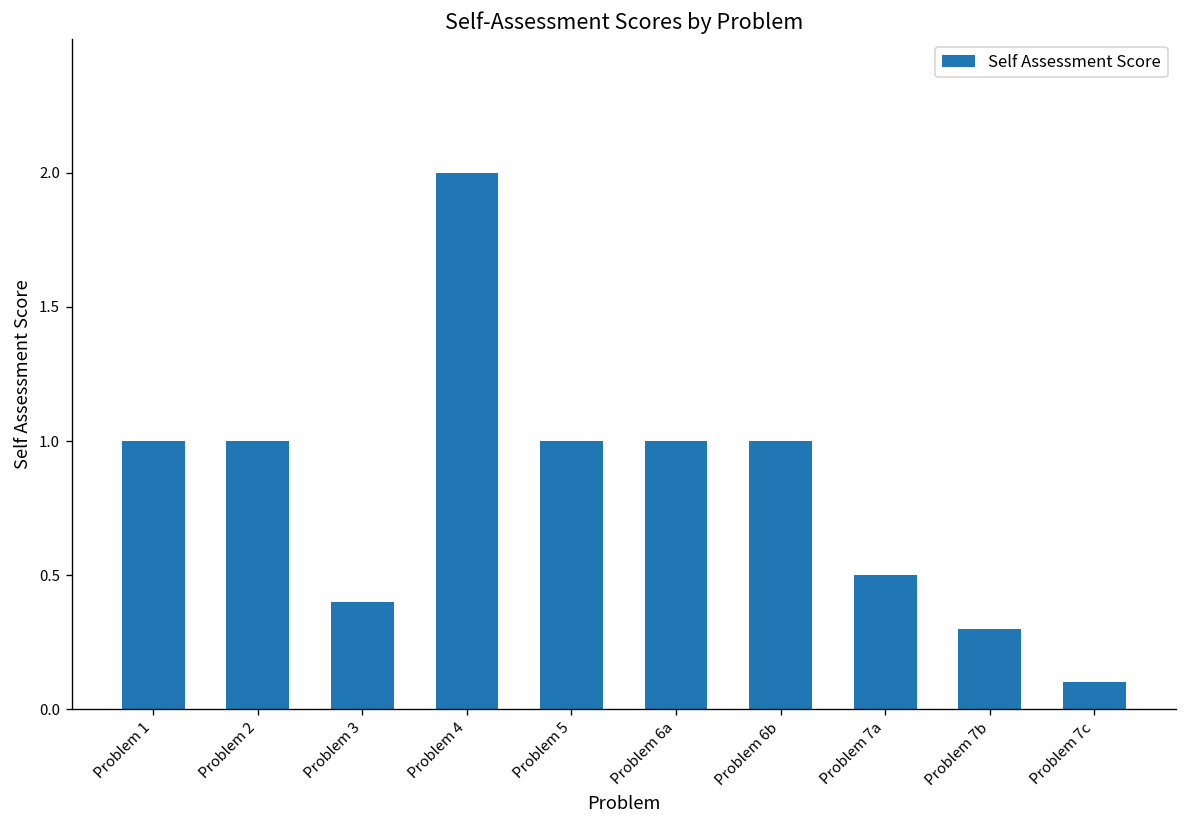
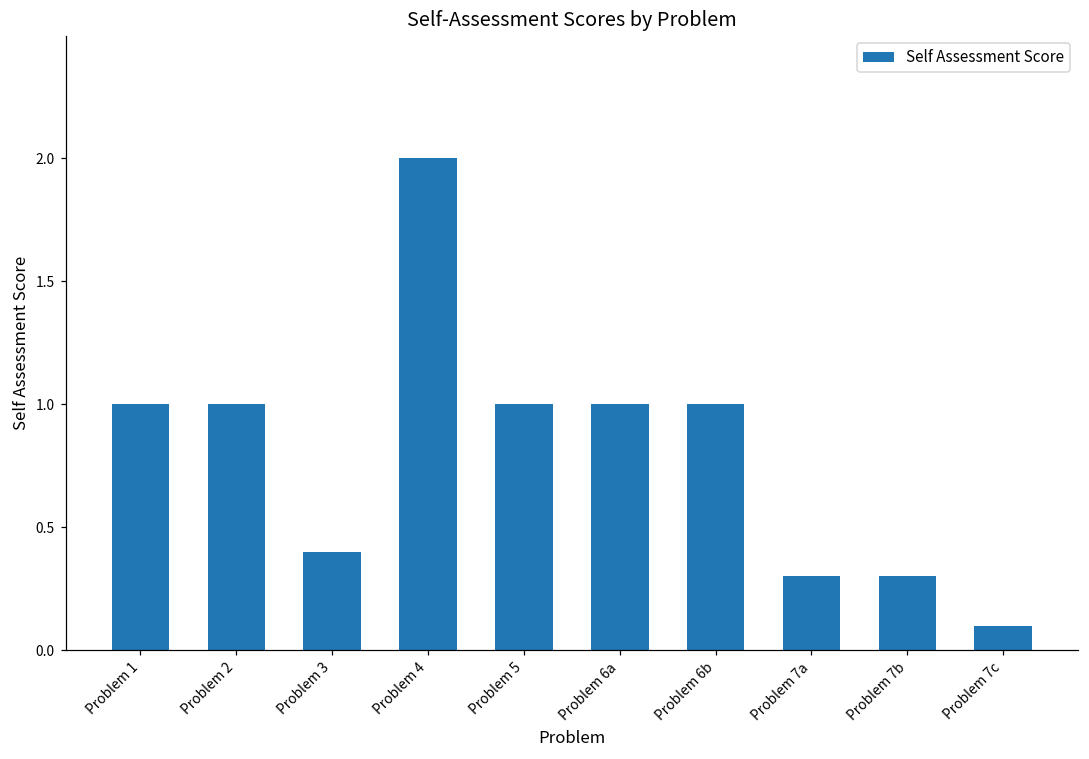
Problem 7a: 0.5 -> 0.3
